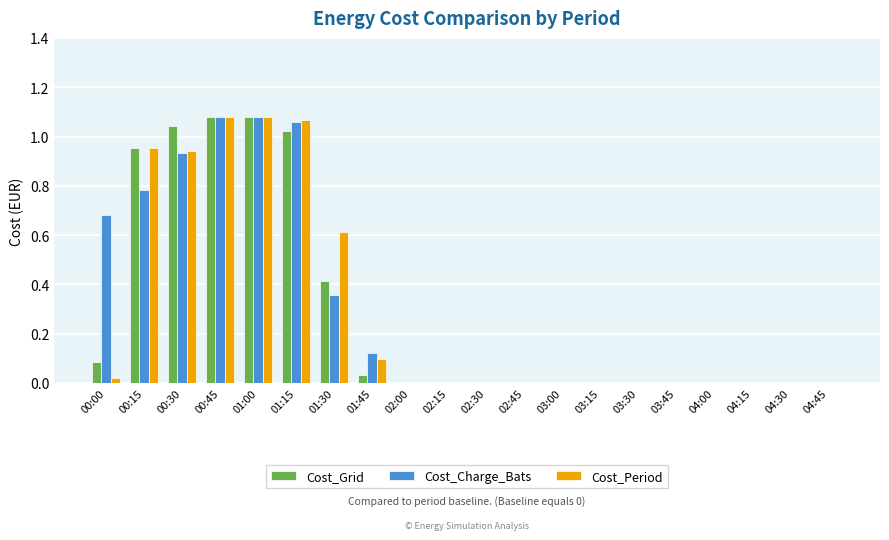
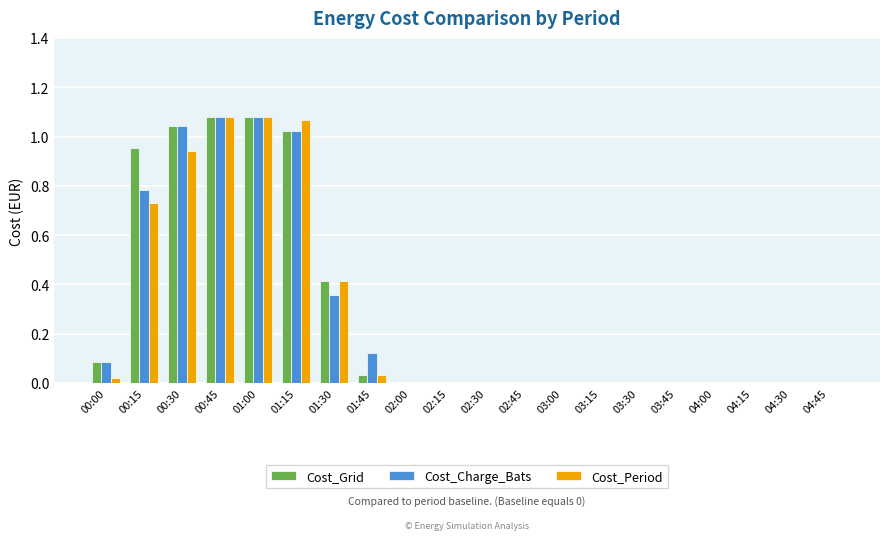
Cost_Charge_Bats, 00:00: 0.68 -> 0.09
Cost_Period, 00:15: 0.95 -> 0.73
Cost_Charge_Bats, 00:30: 0.93 -> 1.04
Cost_Charge_Bats, 01:15: 1.06 -> 1.02
Cost_Period, 01:30: 0.61 -> 0.41
Cost_Period, 01:45: 0.10 -> 0.03
